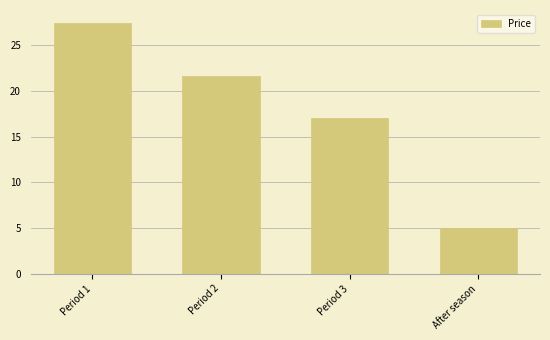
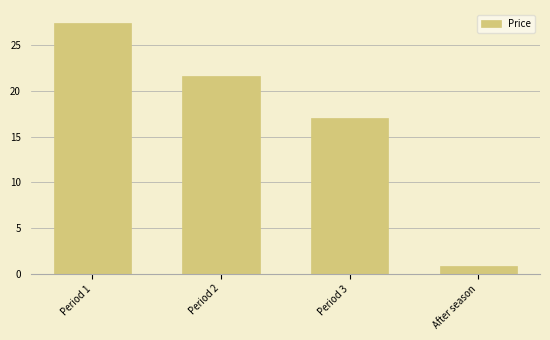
After season: 5 -> 1
